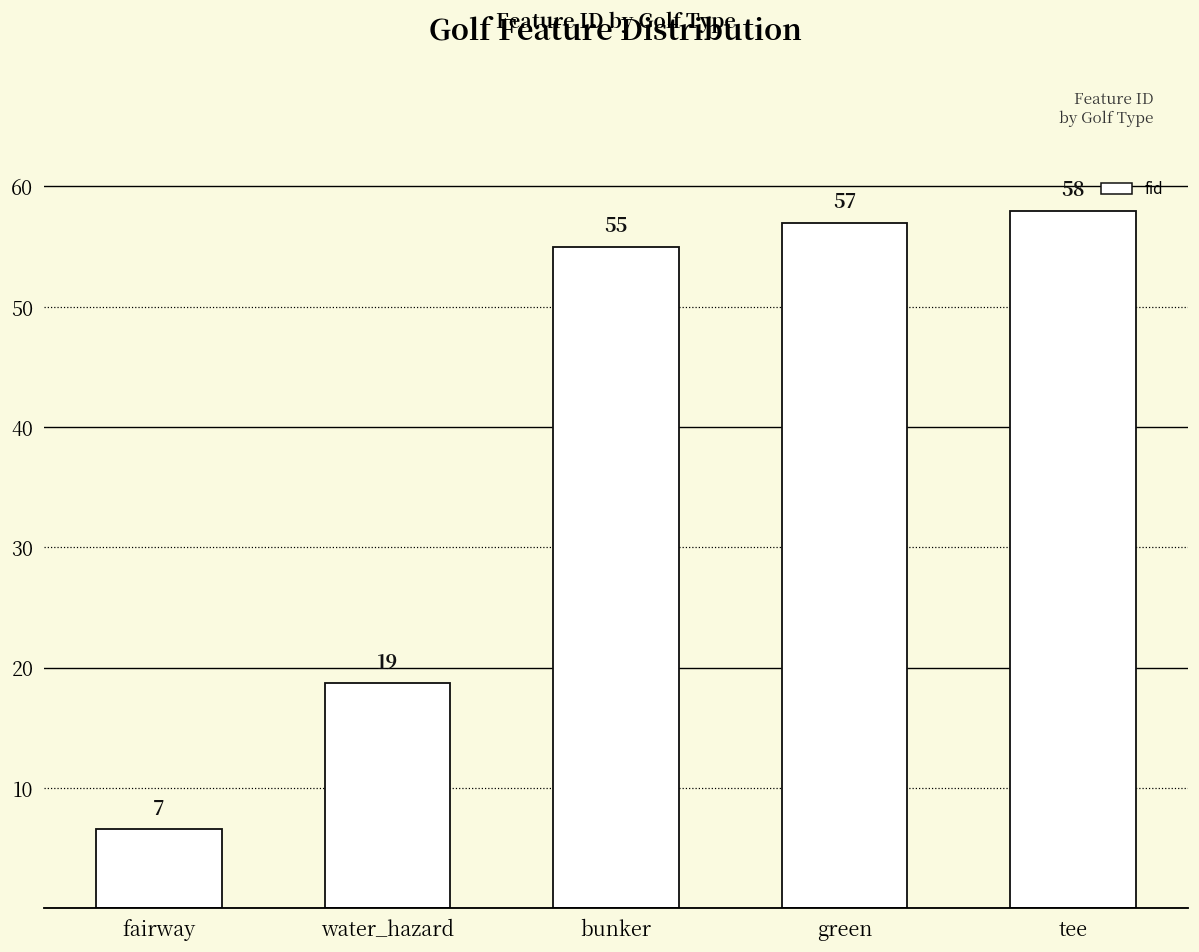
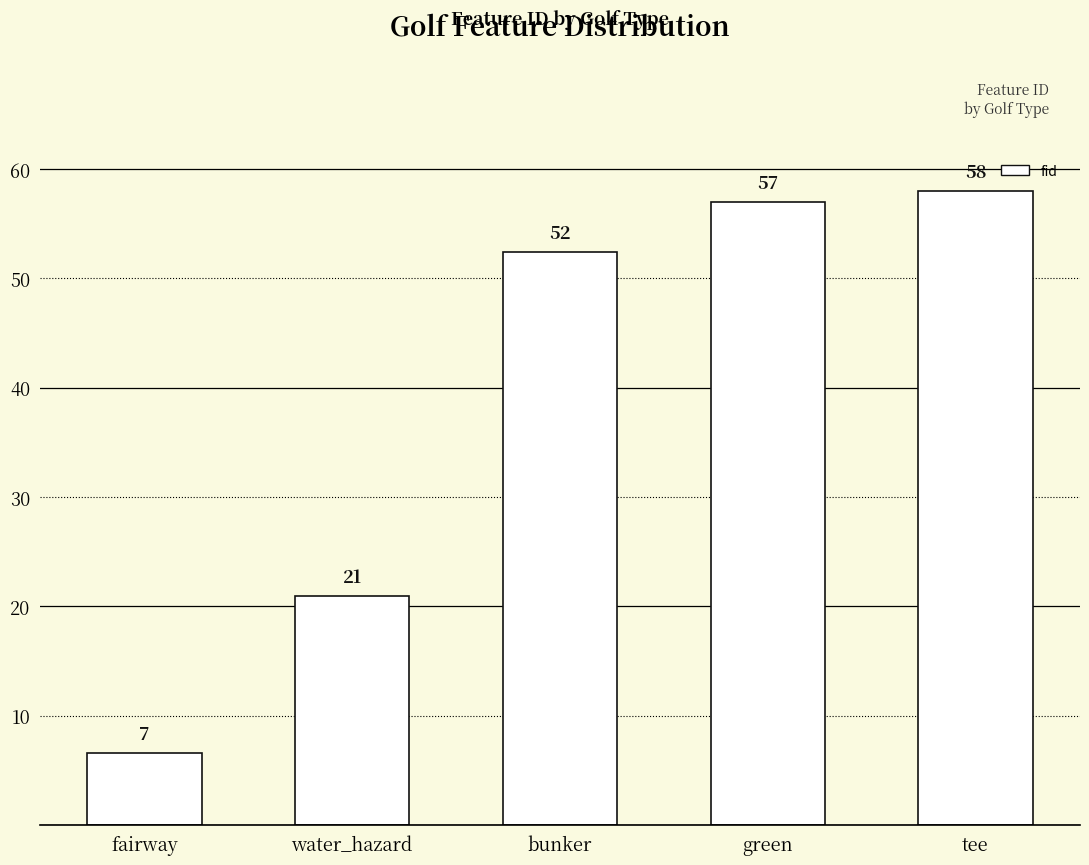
water_hazard: 19 -> 21
bunker: 55 -> 52
